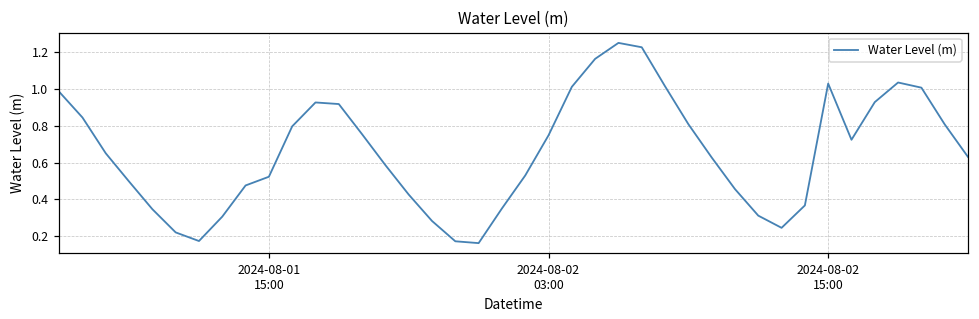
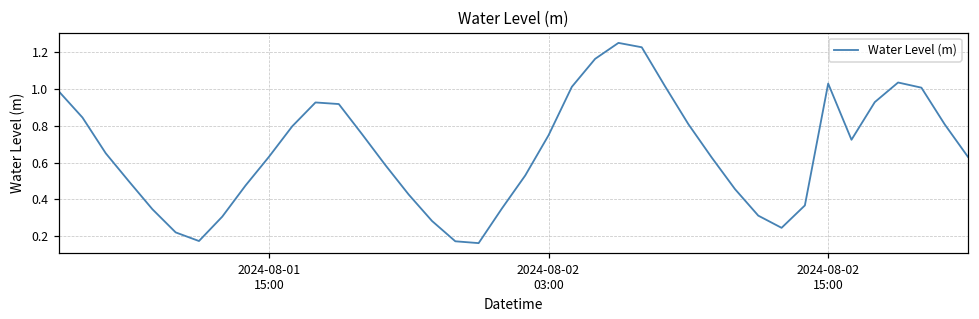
2024-08-01 15:00: 0.52 -> 0.63
